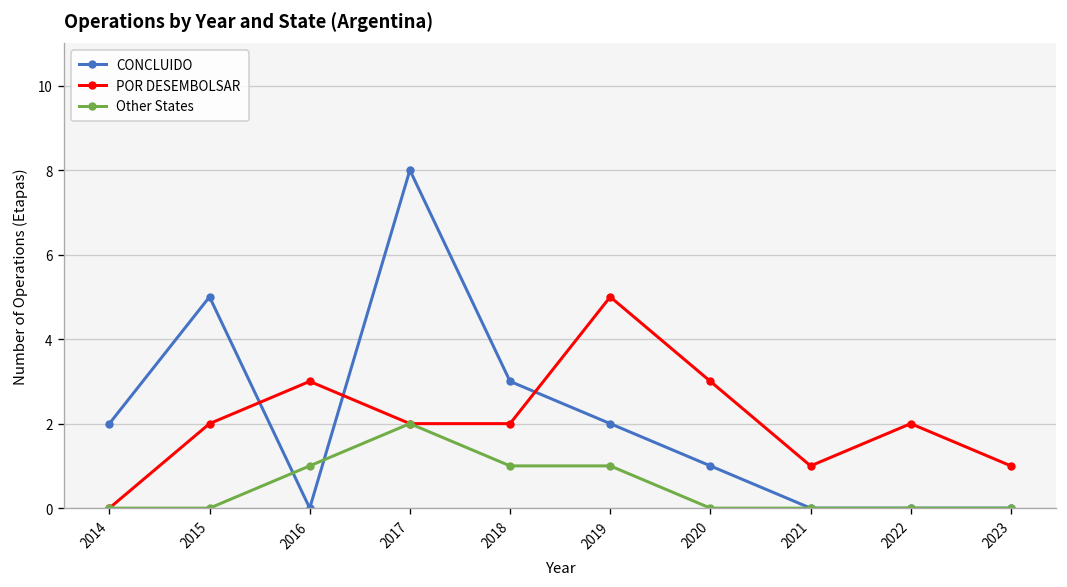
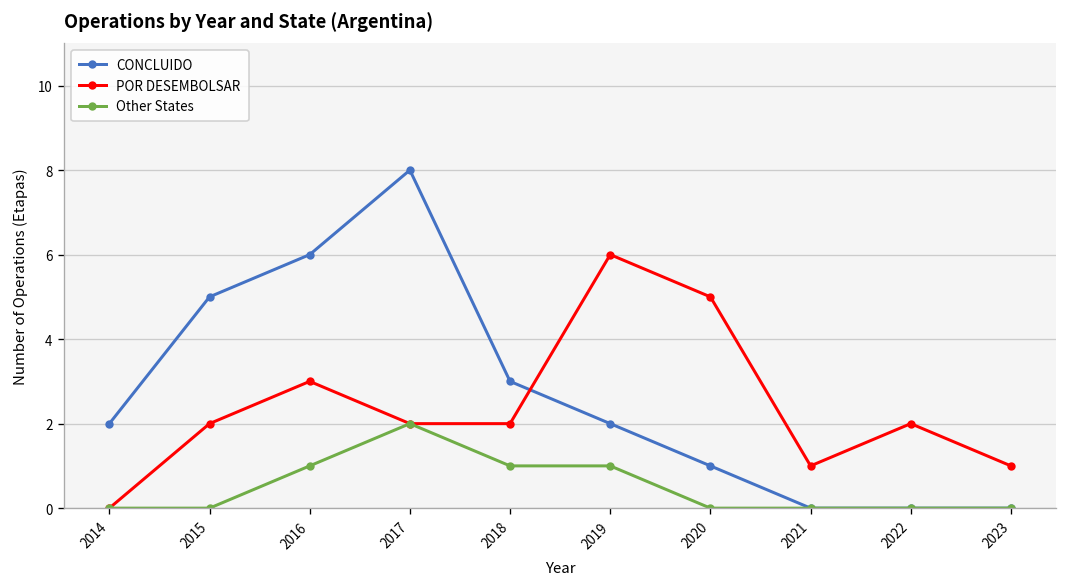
CONCLUIDO, 2016: 0 -> 6
POR DESEMBOLSAR, 2019: 5 -> 6
POR DESEMBOLSAR, 2020: 3 -> 5
